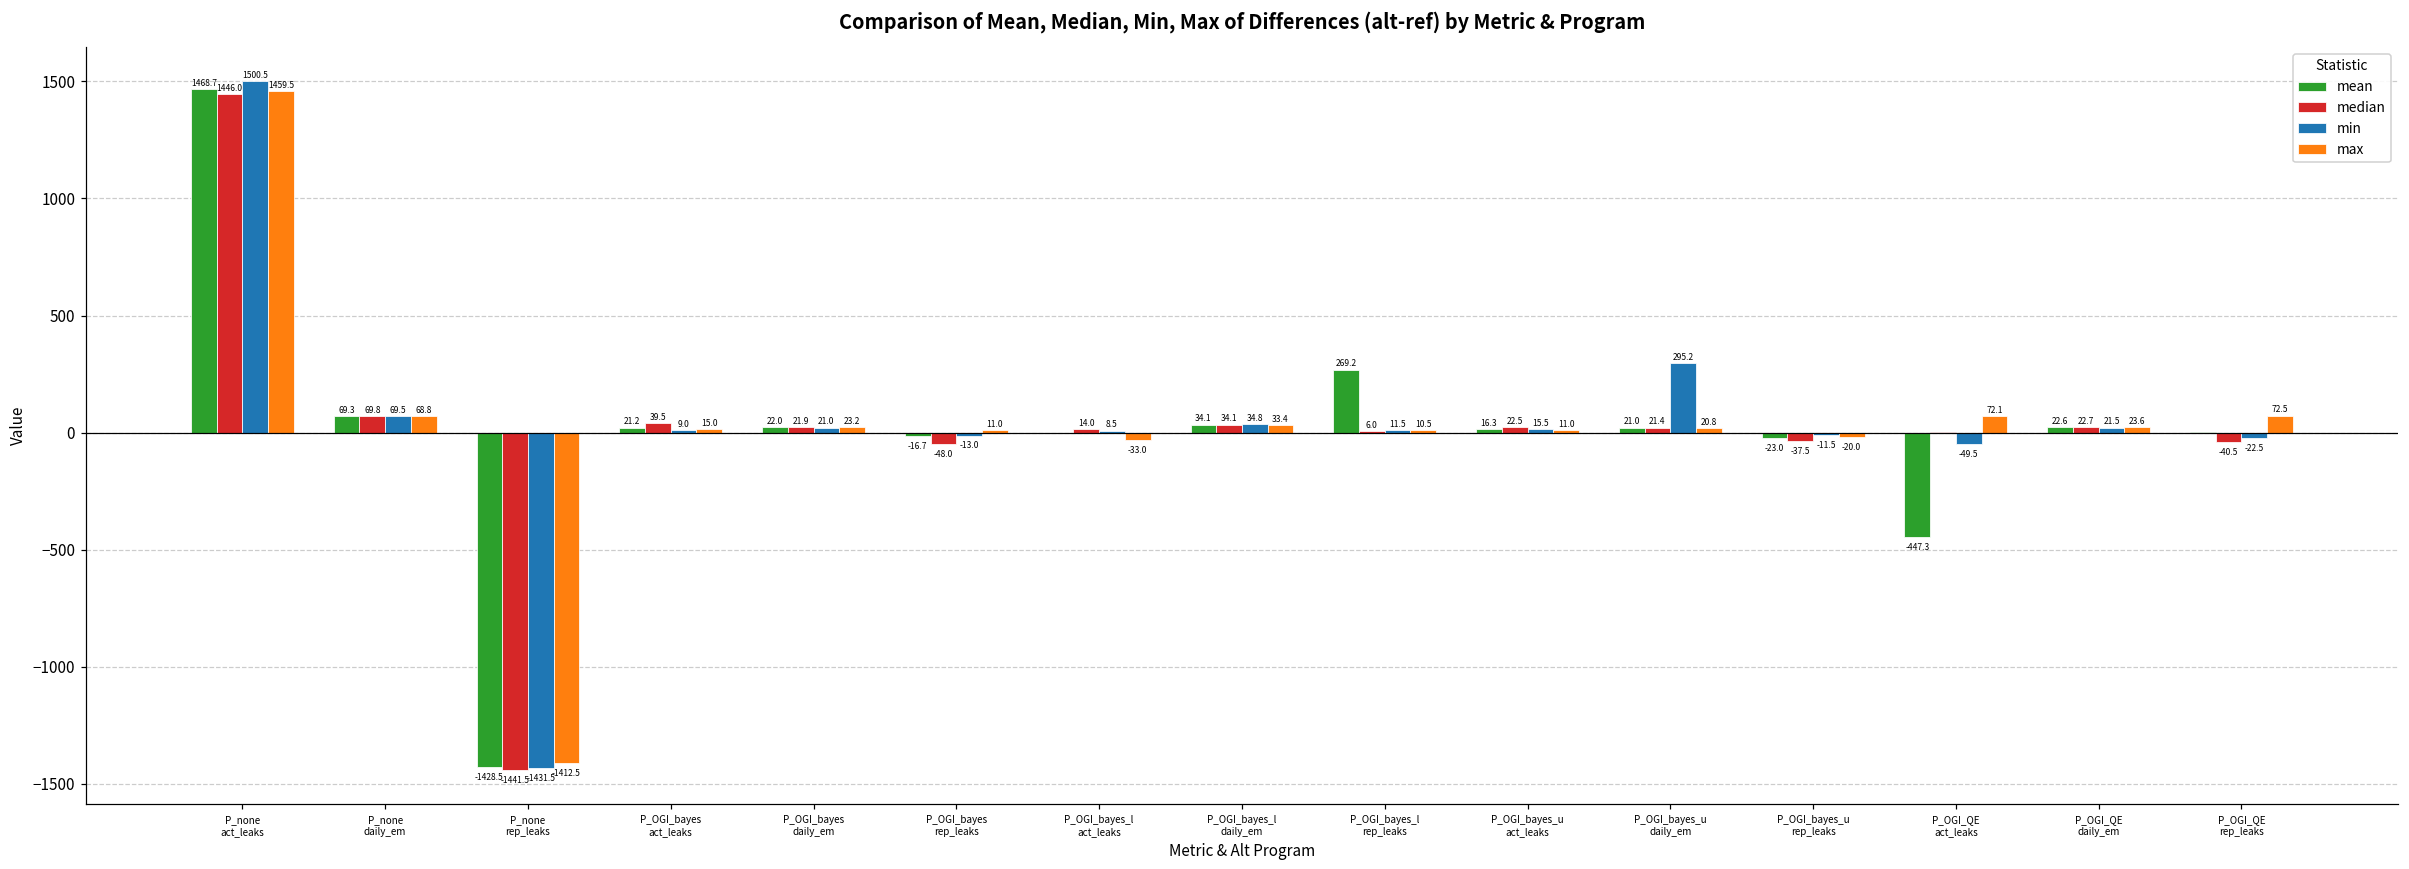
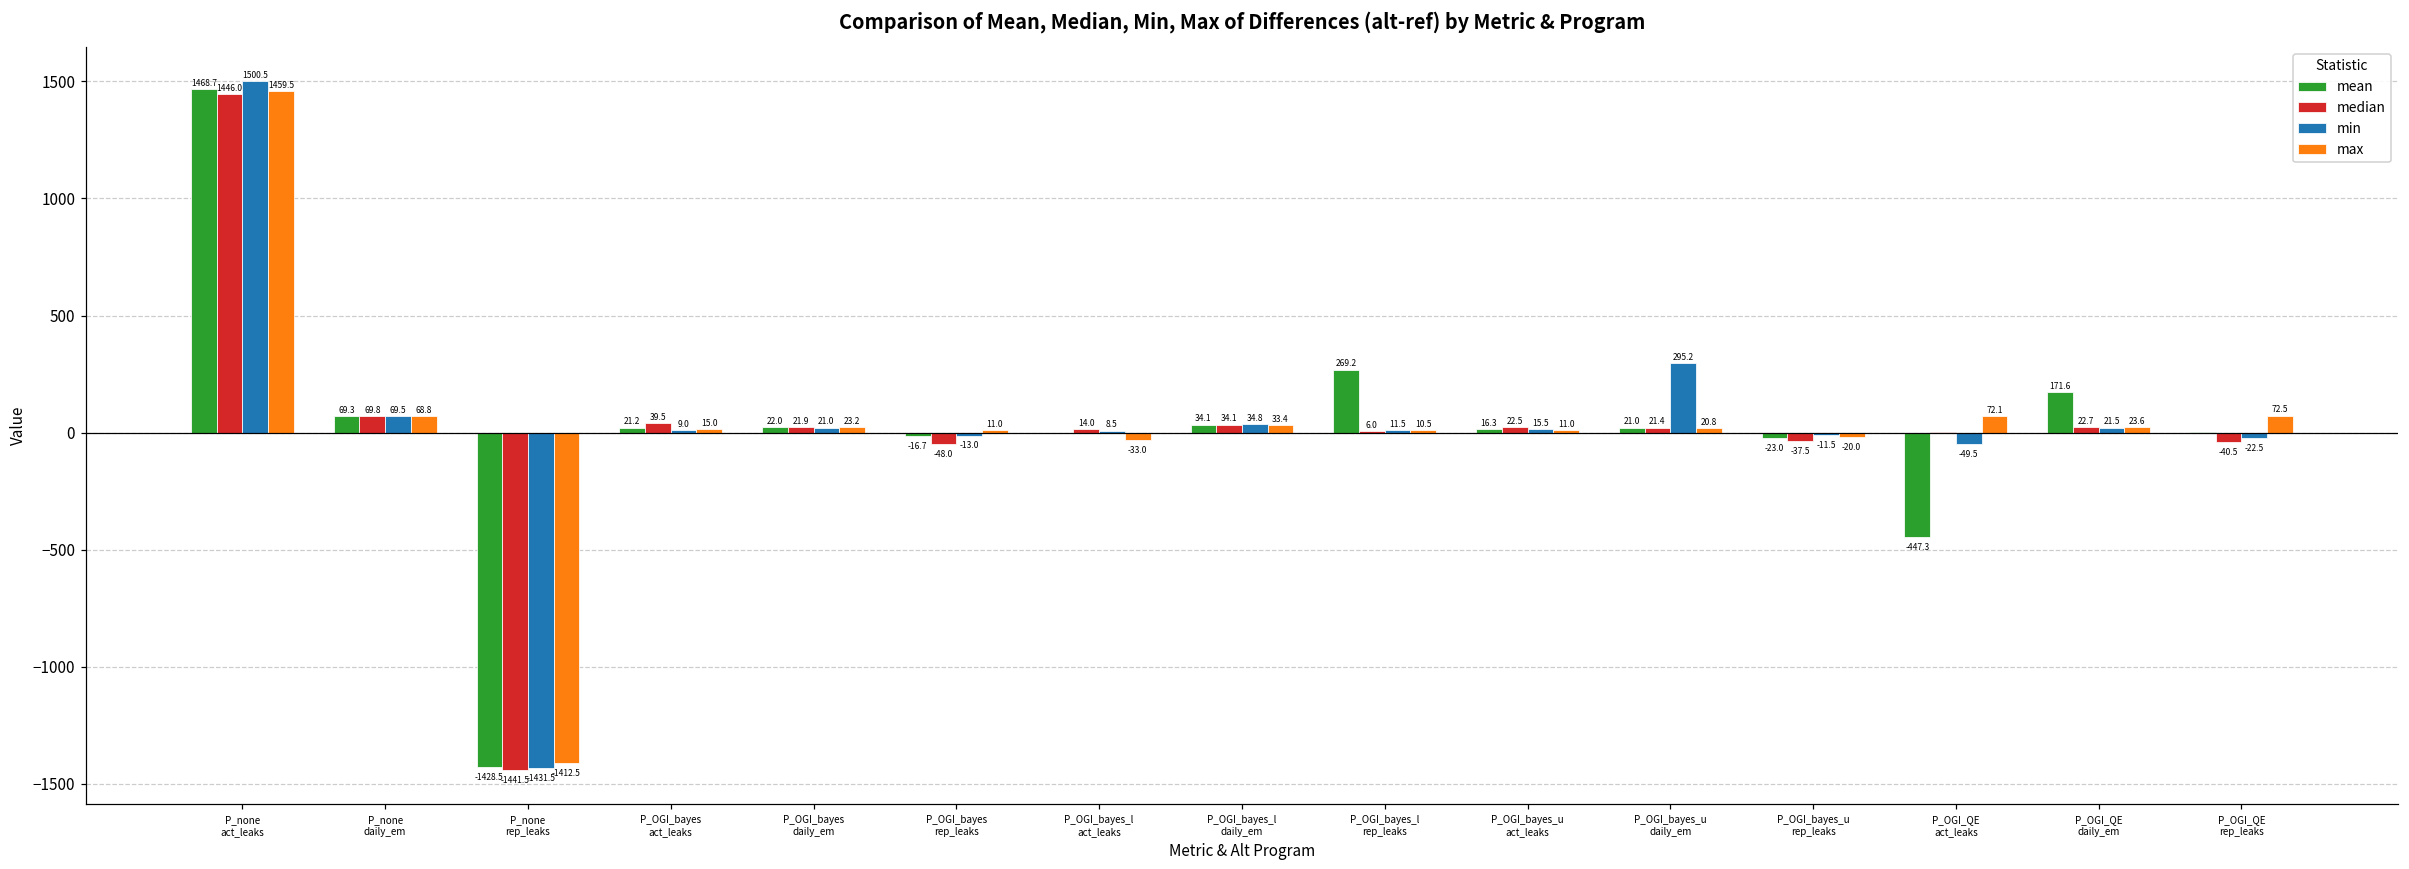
mean, P_OGI_QE daily_em: 22.6 -> 171.6
